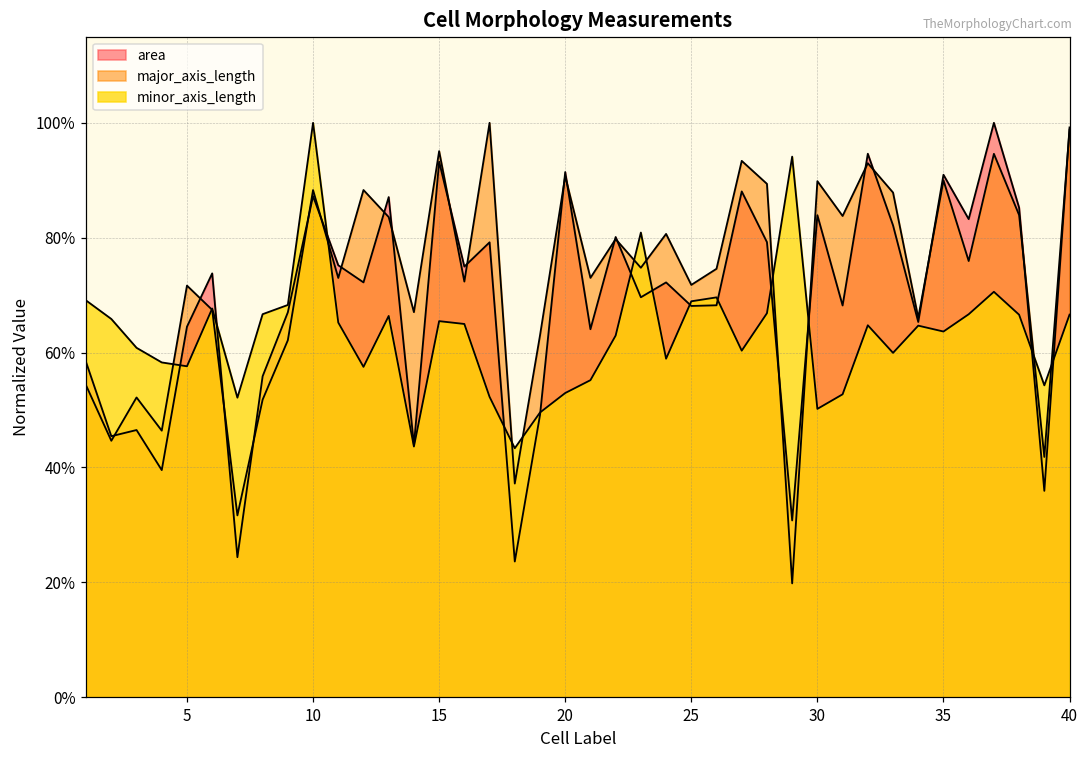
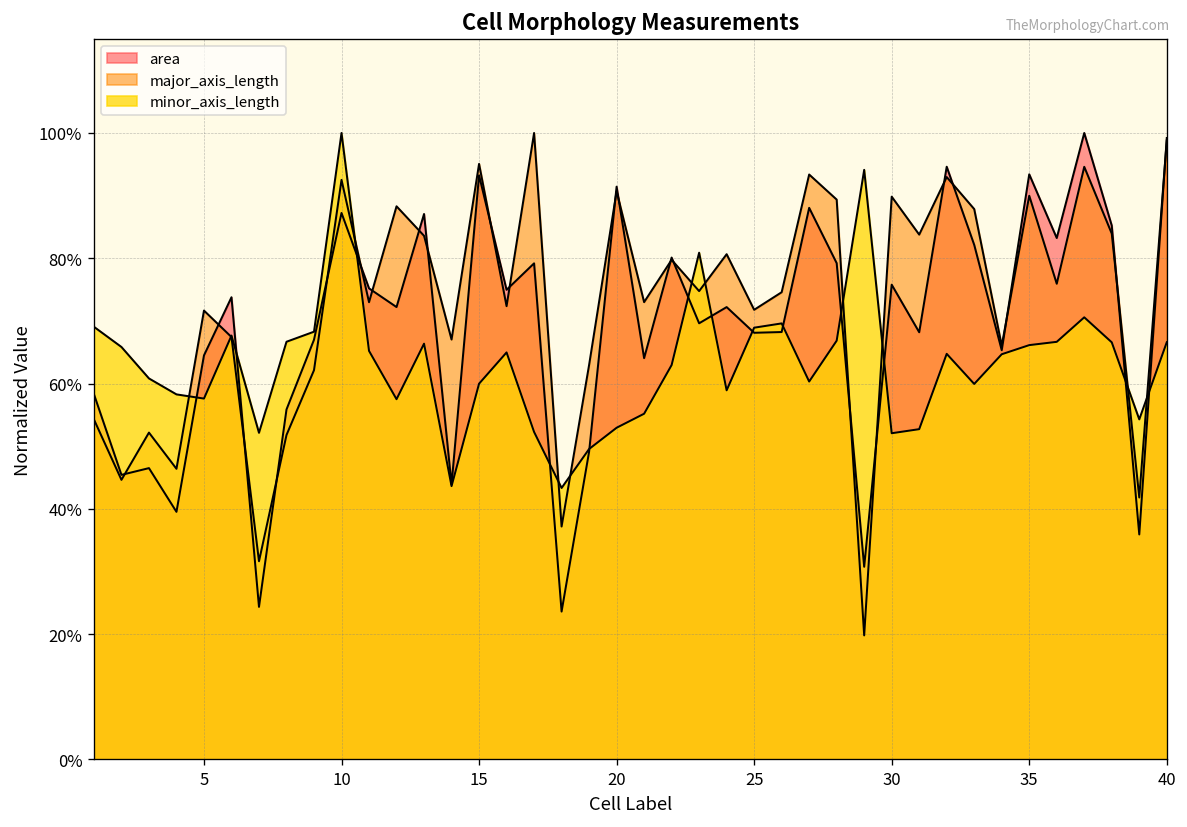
major_axis_length, 10: 88% -> 93%
minor_axis_length, 15: 65% -> 60%
area, 30: 84% -> 76%
minor_axis_length, 30: 50% -> 52%
area, 35: 91% -> 93%
minor_axis_length, 35: 64% -> 66%
